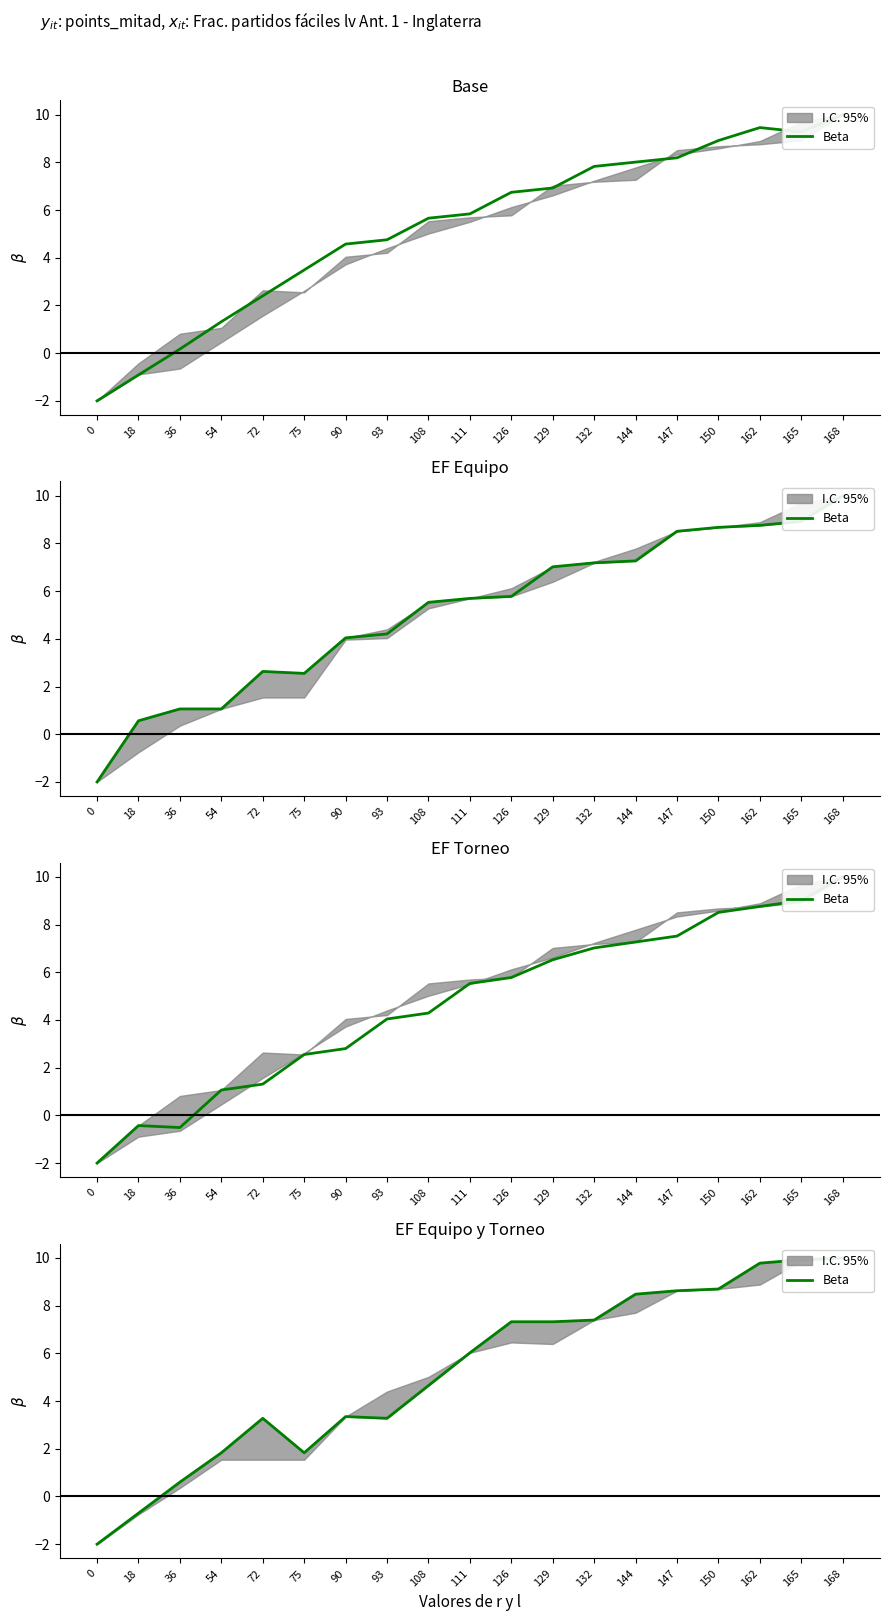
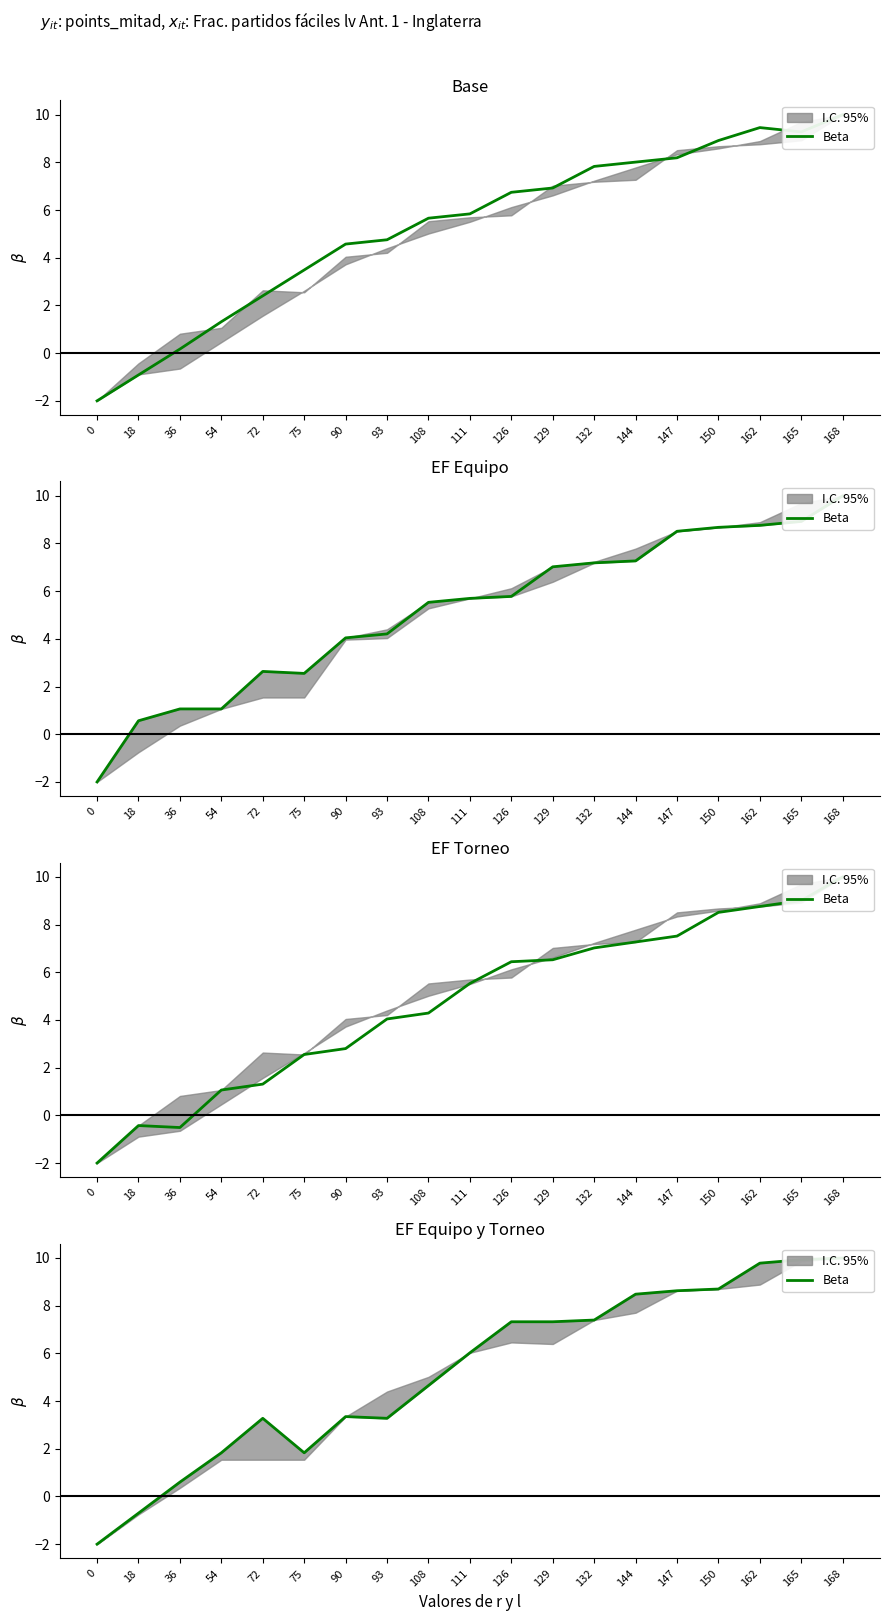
EF Torneo, Beta, 126: 5.8 -> 6.4
